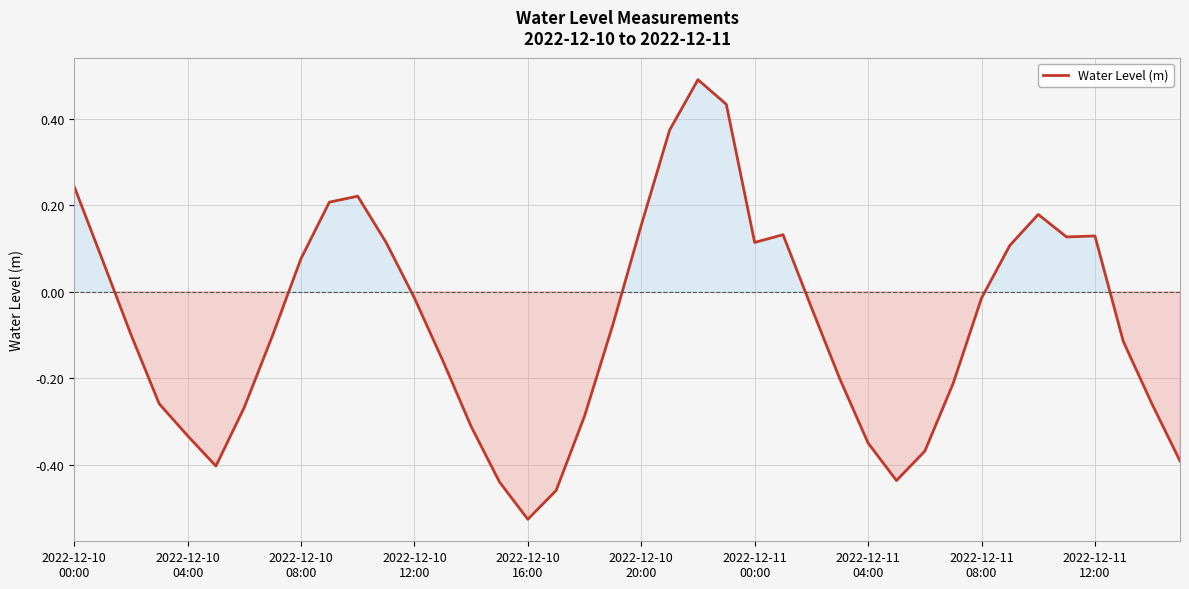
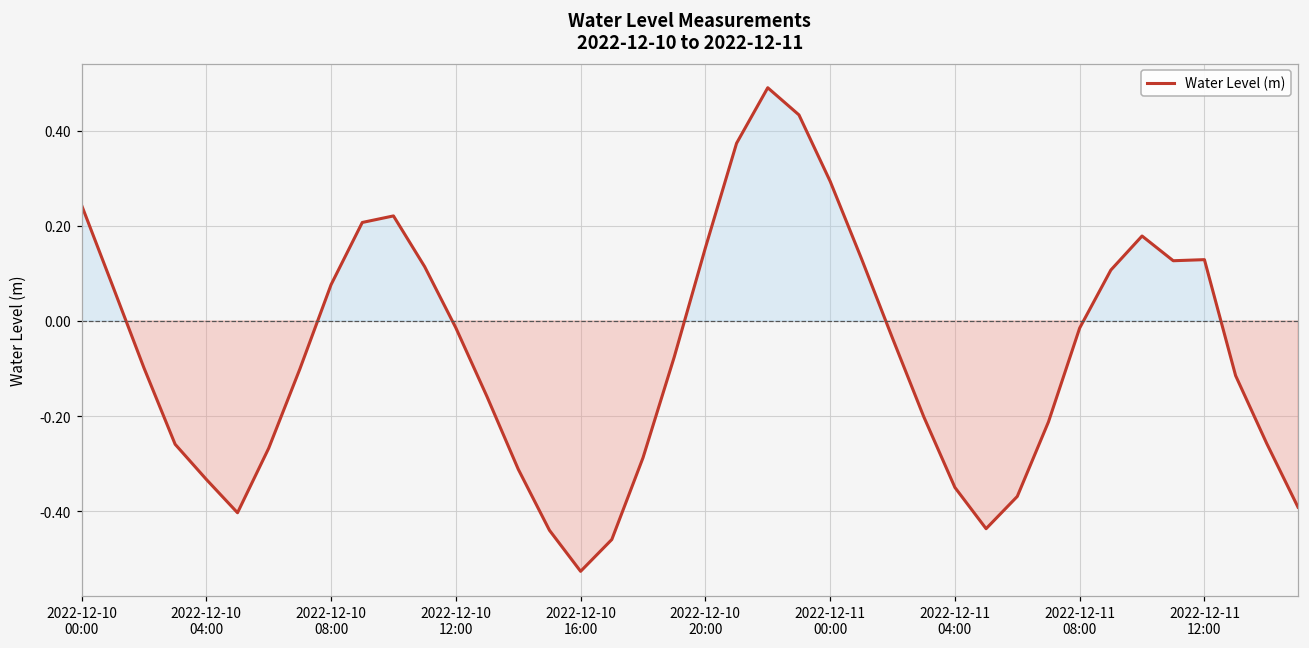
2022-12-11 00:00: 0.11 -> 0.29
